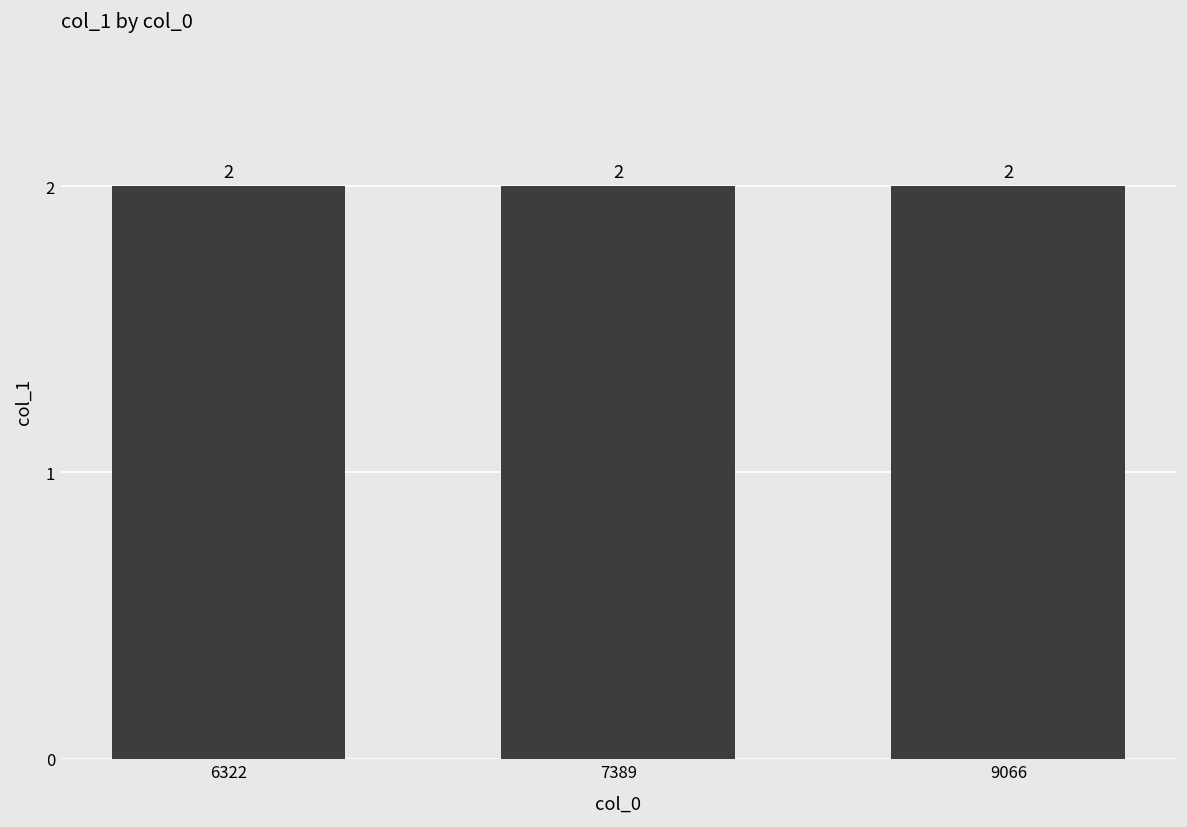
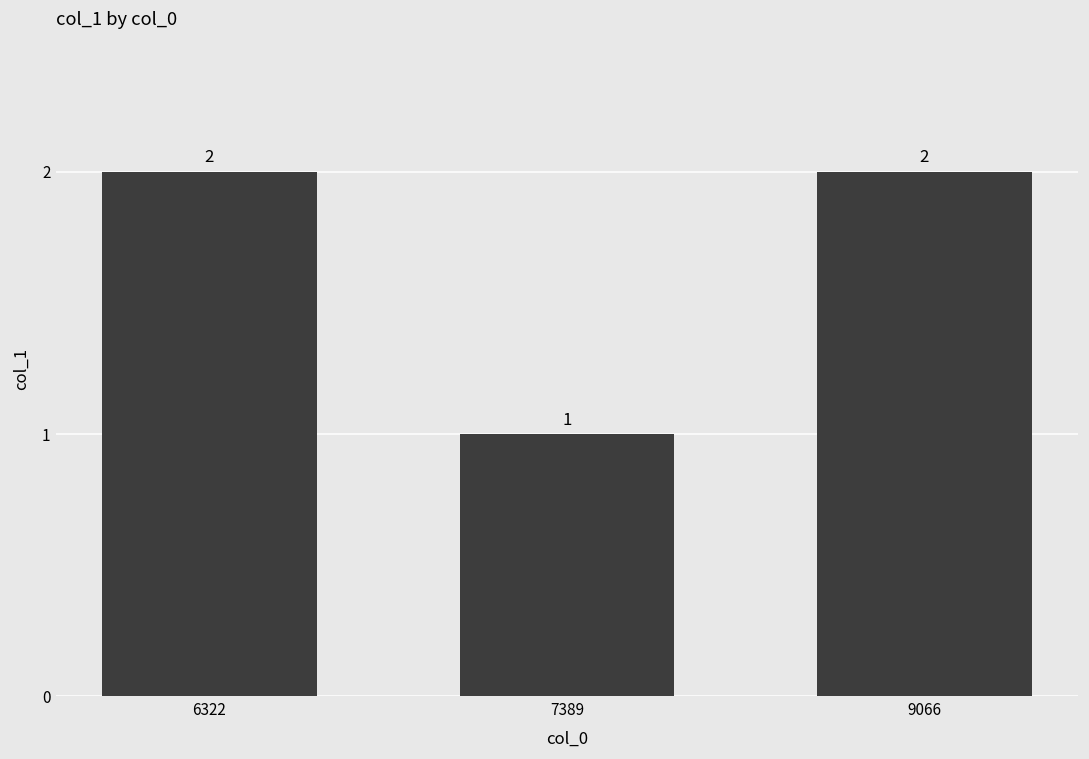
7389: 2 -> 1
